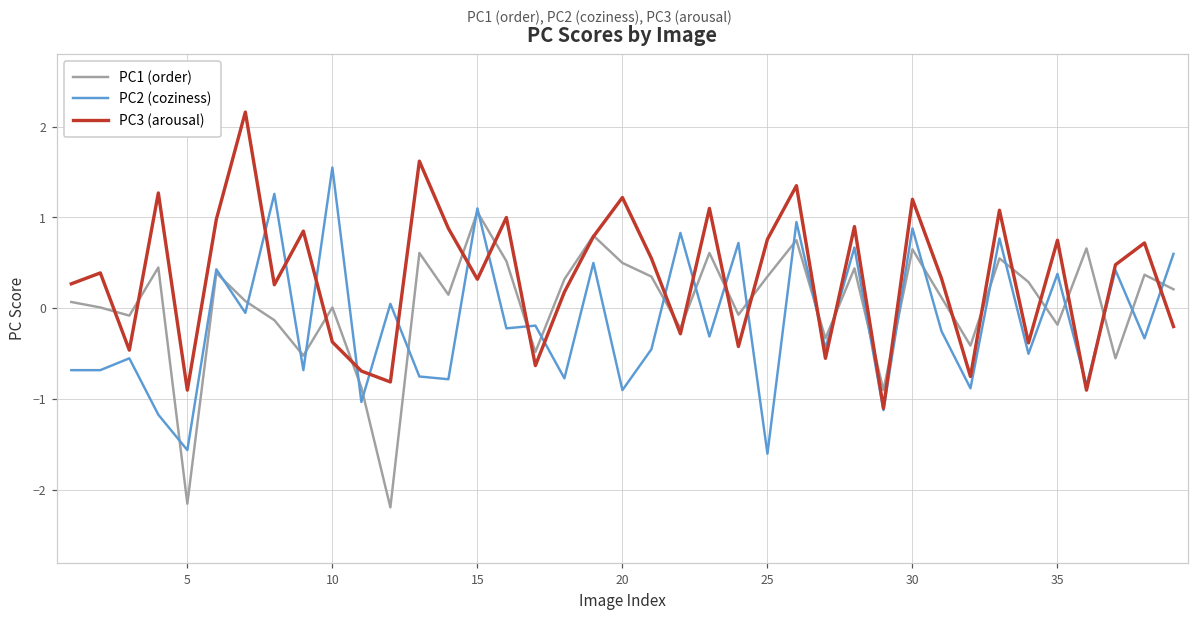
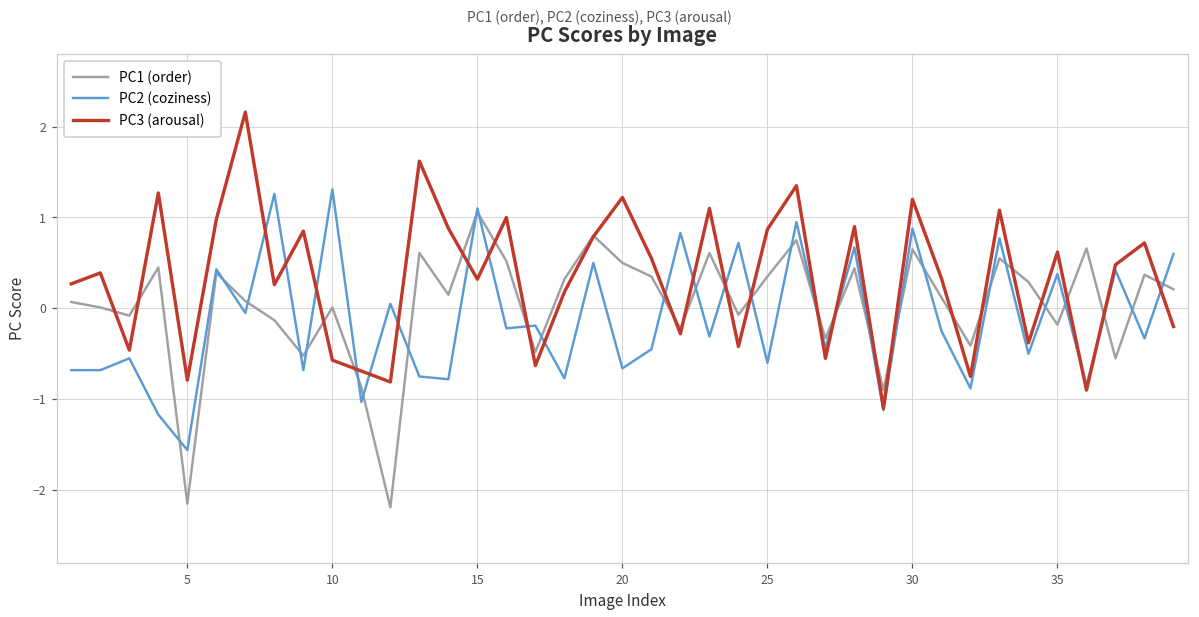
PC3 (arousal), 5: -0.9 -> -0.8
PC2 (coziness), 10: 1.6 -> 1.3
PC3 (arousal), 10: -0.4 -> -0.6
PC2 (coziness), 20: -0.9 -> -0.7
PC2 (coziness), 25: -1.6 -> -0.6
PC3 (arousal), 25: 0.8 -> 0.9
PC3 (arousal), 35: 0.8 -> 0.6
